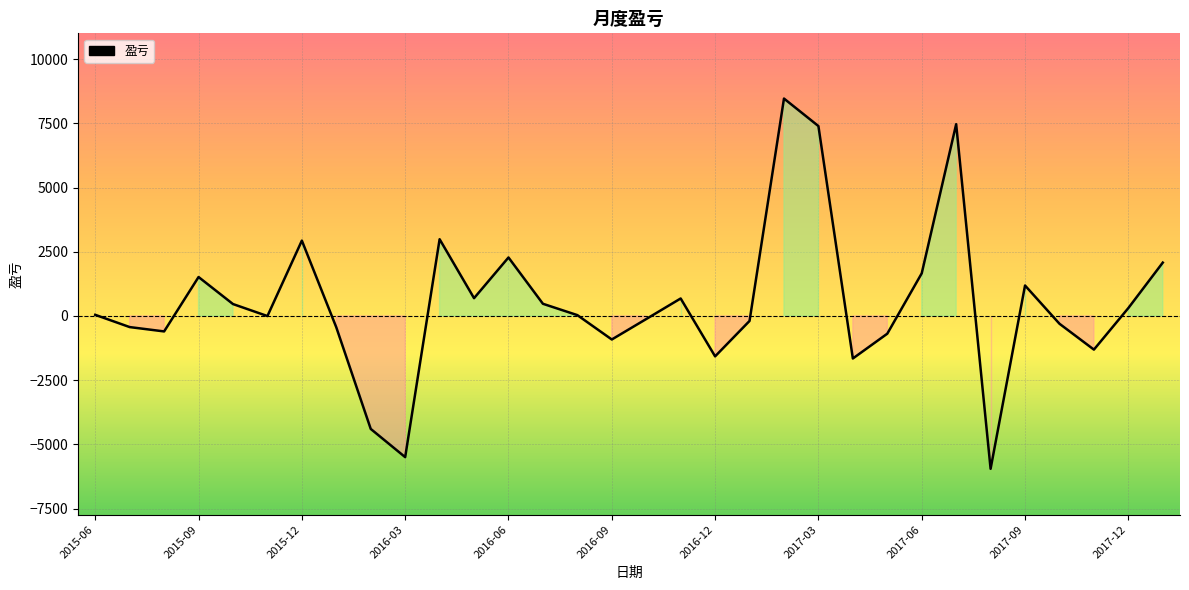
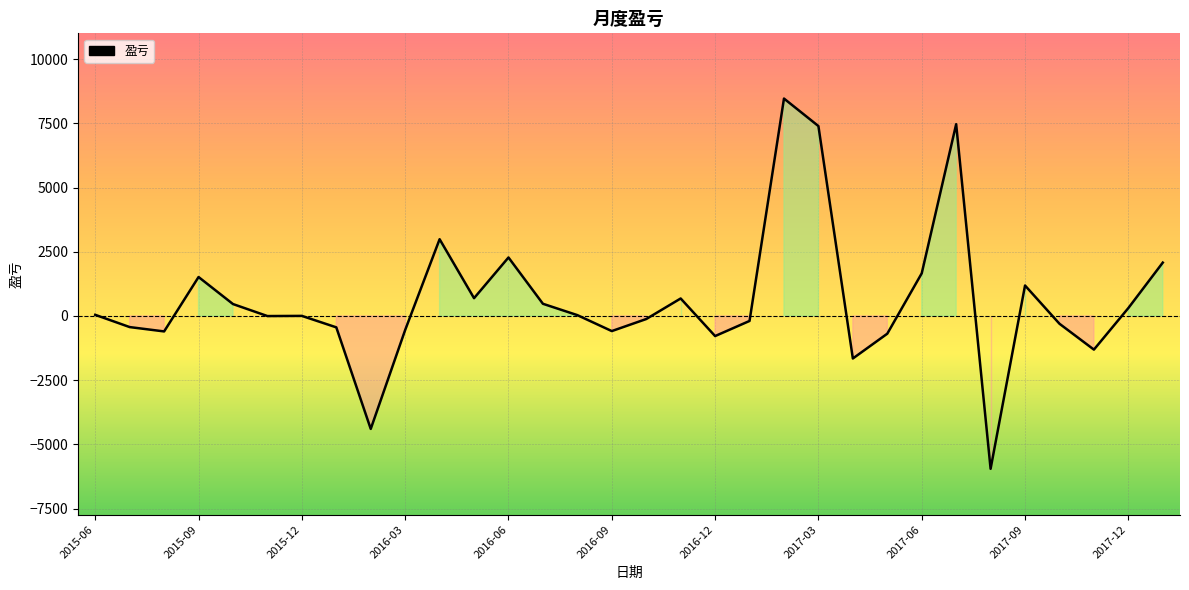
2015-12: 2900 -> 0
2016-03: -5500 -> -500
2016-09: -900 -> -600
2016-12: -1600 -> -800
